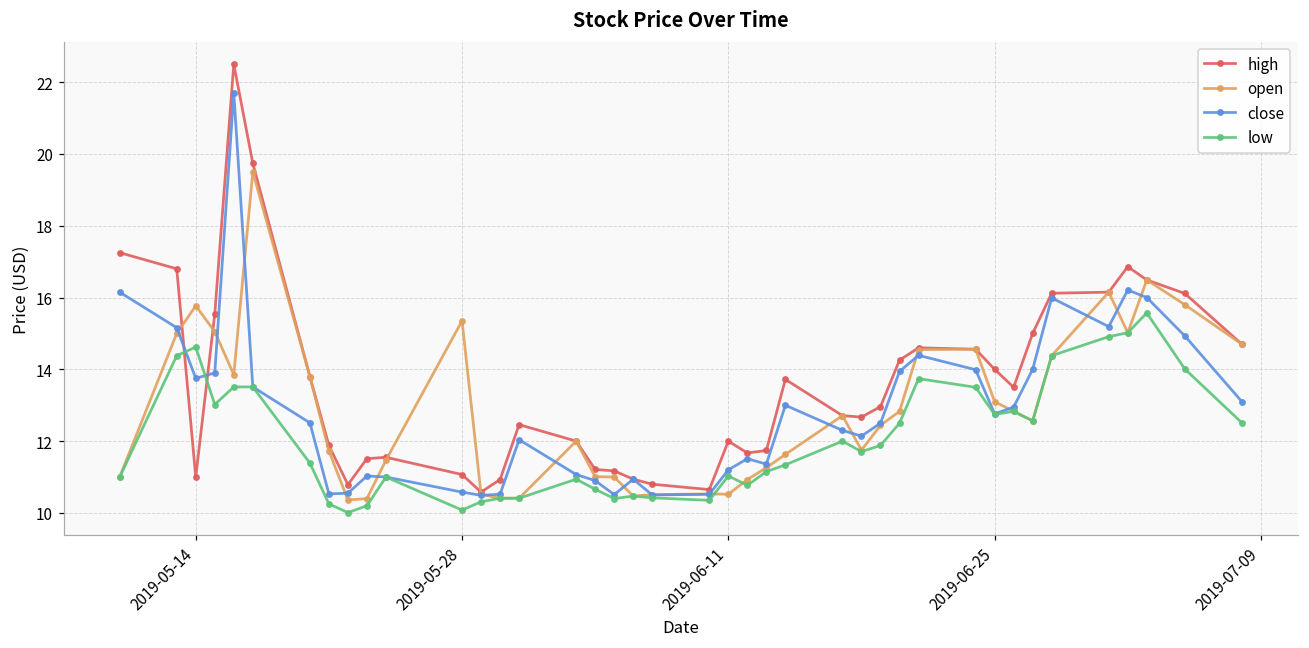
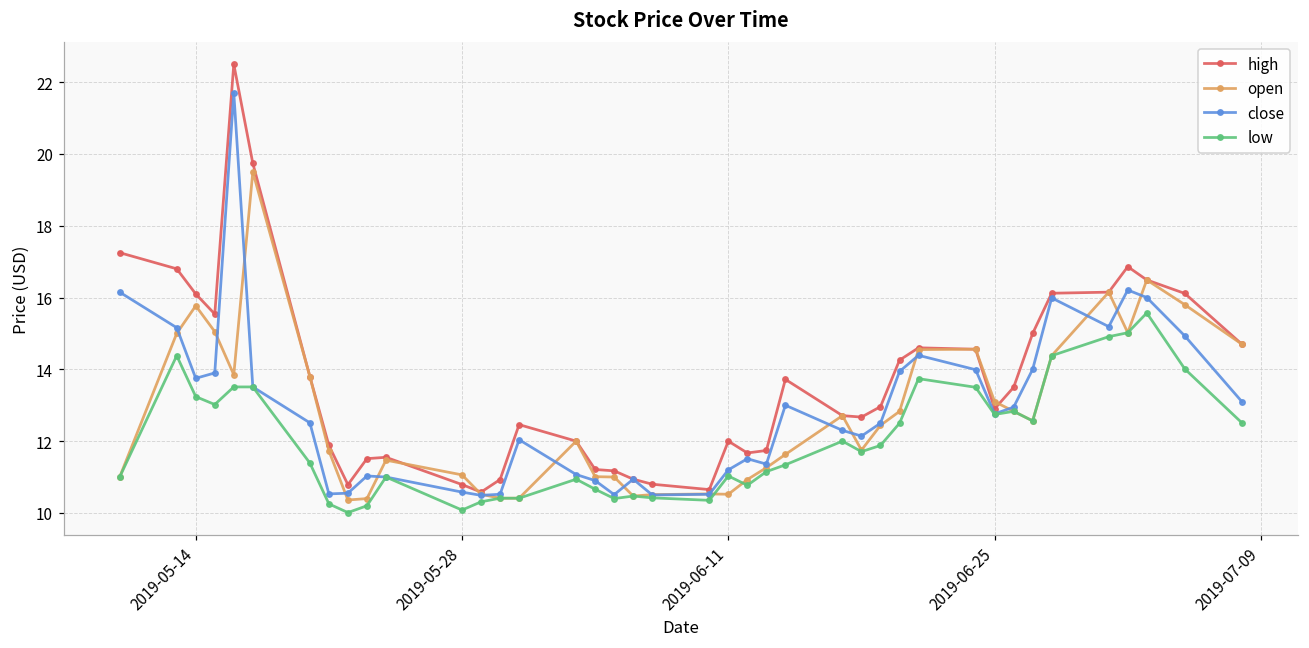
high, 2019-05-14: 11.0 -> 16.1
low, 2019-05-14: 14.6 -> 13.2
high, 2019-05-28: 11.1 -> 10.8
open, 2019-05-28: 15.4 -> 11.1
high, 2019-06-25: 14.0 -> 12.9
